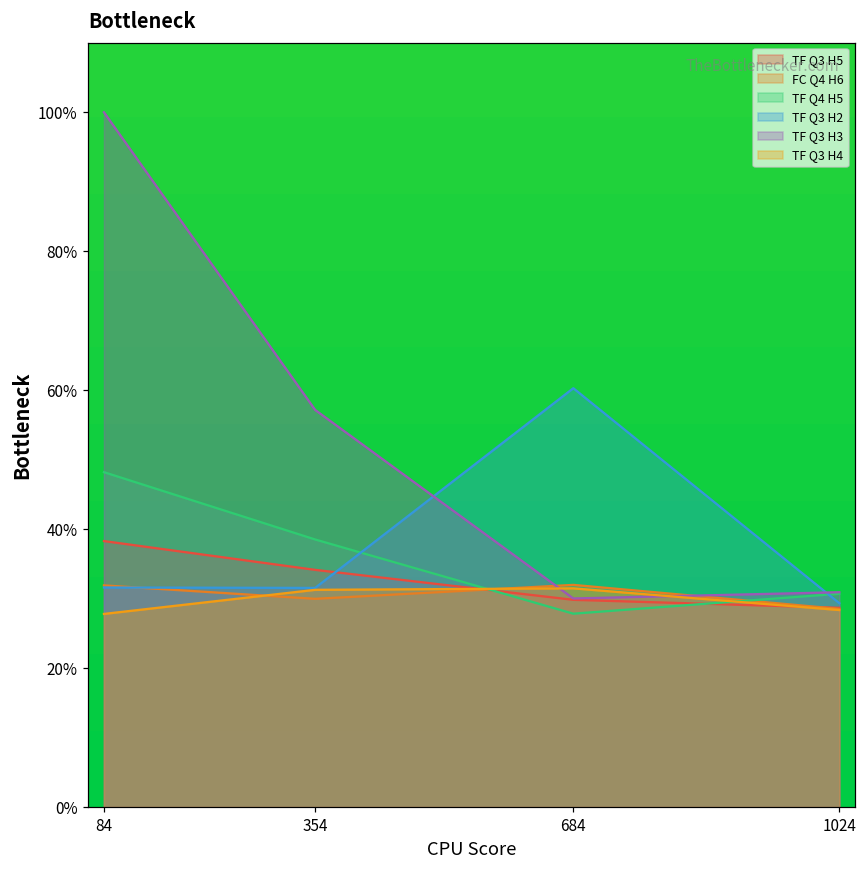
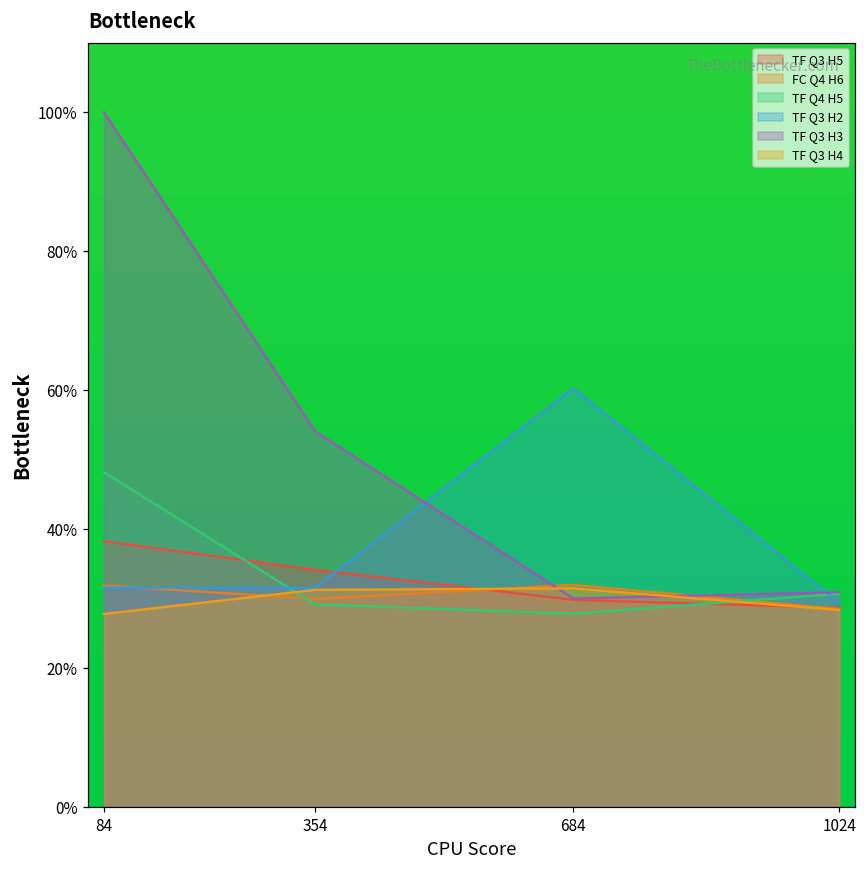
TF Q4 H5, 354: 39% -> 29%
TF Q3 H3, 354: 57% -> 54%
